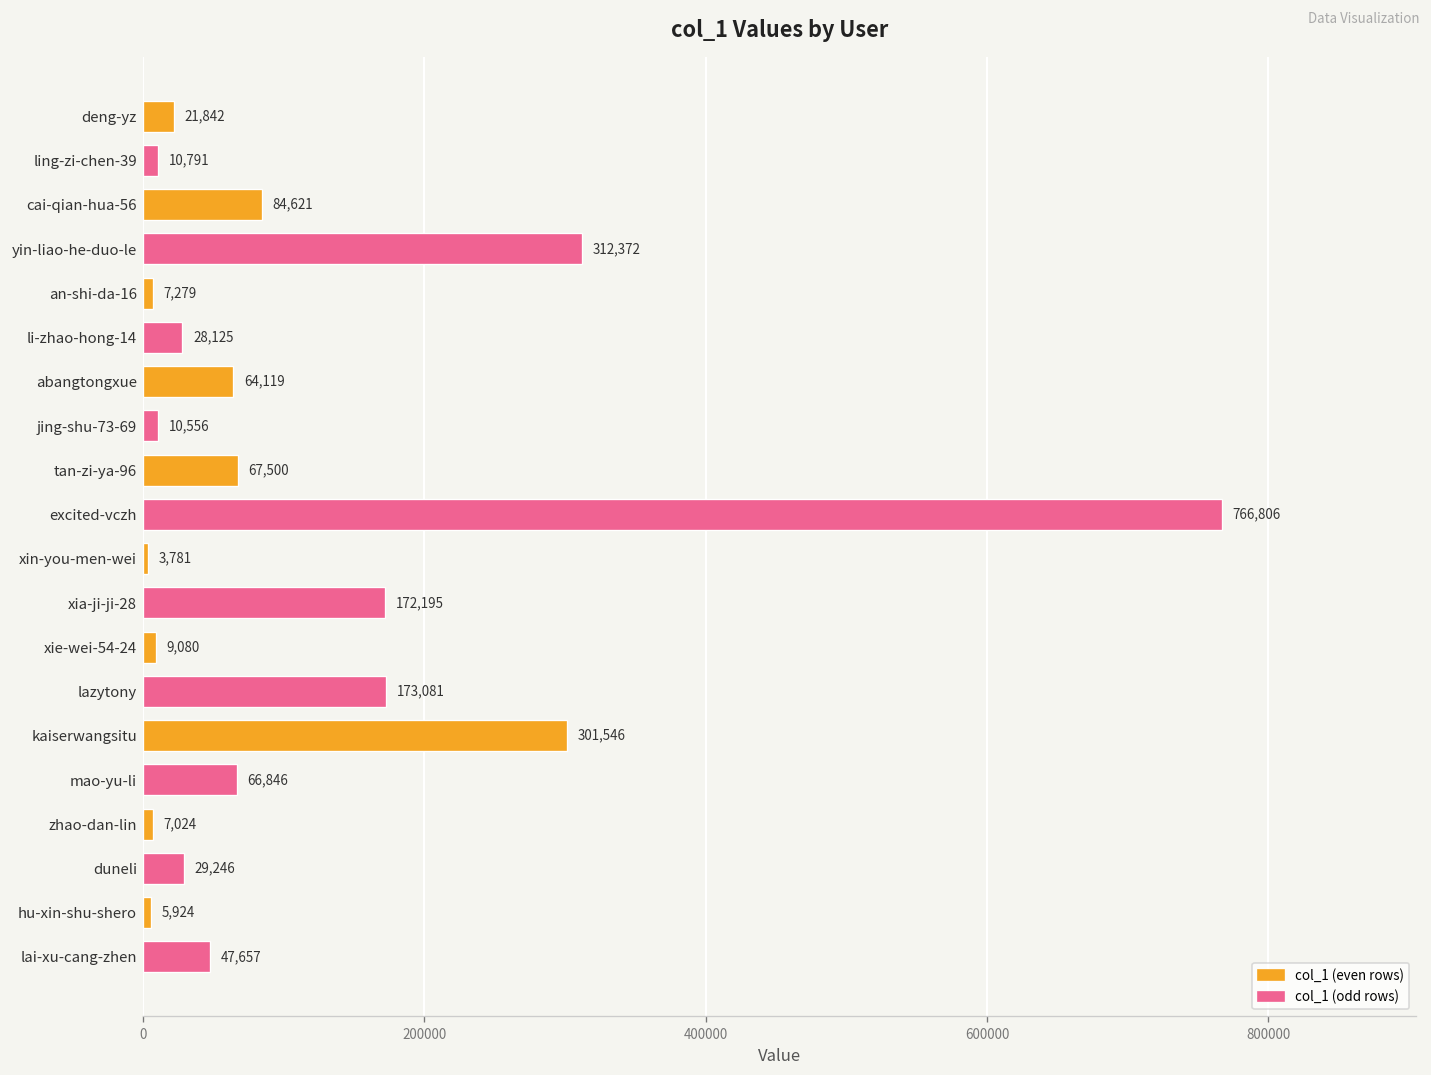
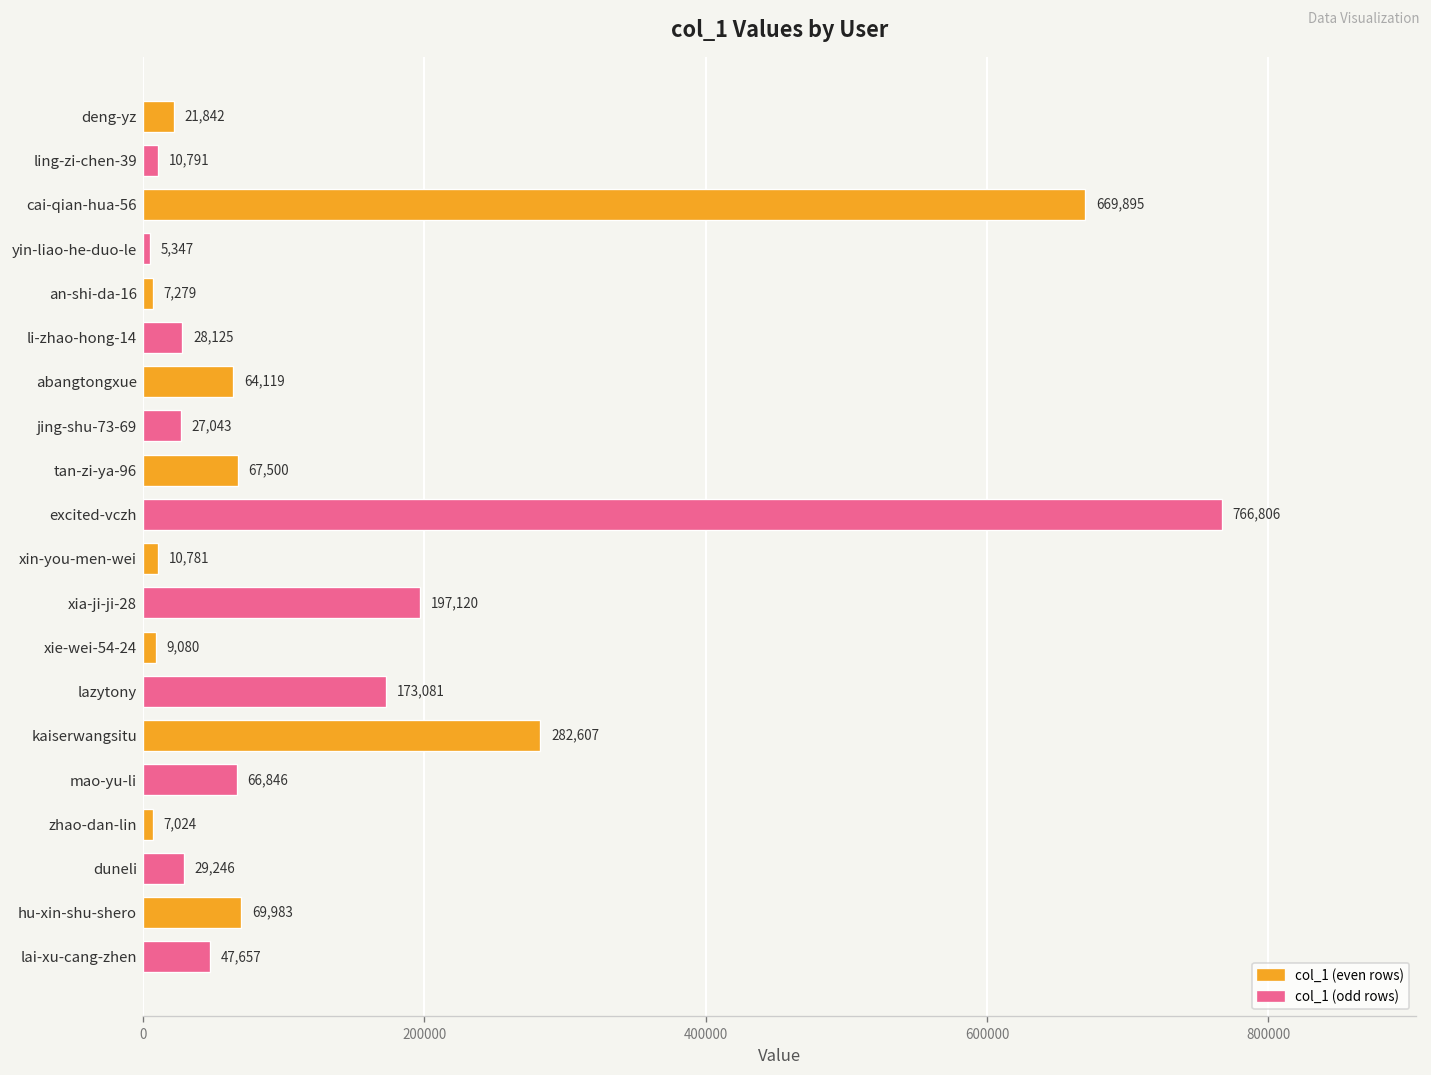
cai-qian-hua-56: 84,621 -> 669,895
yin-liao-he-duo-le: 312,372 -> 5,347
jing-shu-73-69: 10,556 -> 27,043
xin-you-men-wei: 3,781 -> 10,781
xia-ji-ji-28: 172,195 -> 197,120
kaiserwangsitu: 301,546 -> 282,607
hu-xin-shu-shero: 5,924 -> 69,983
